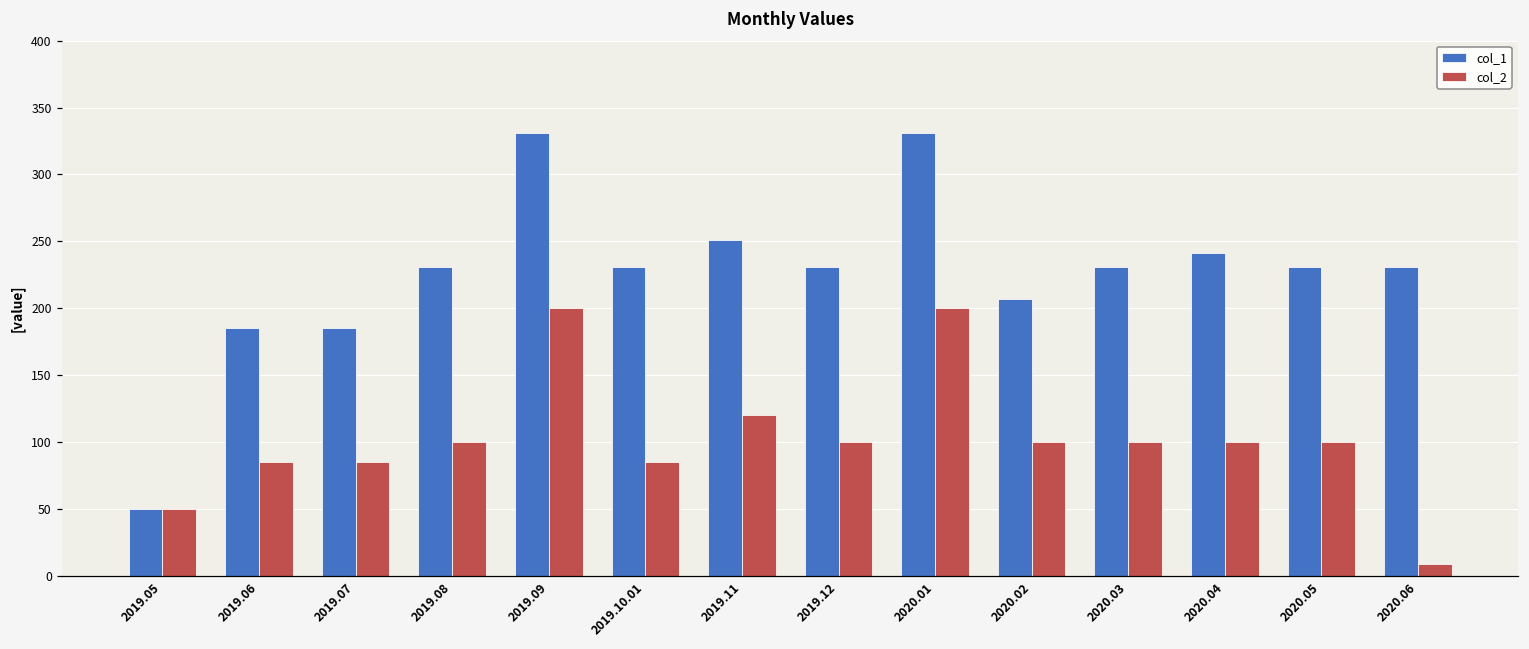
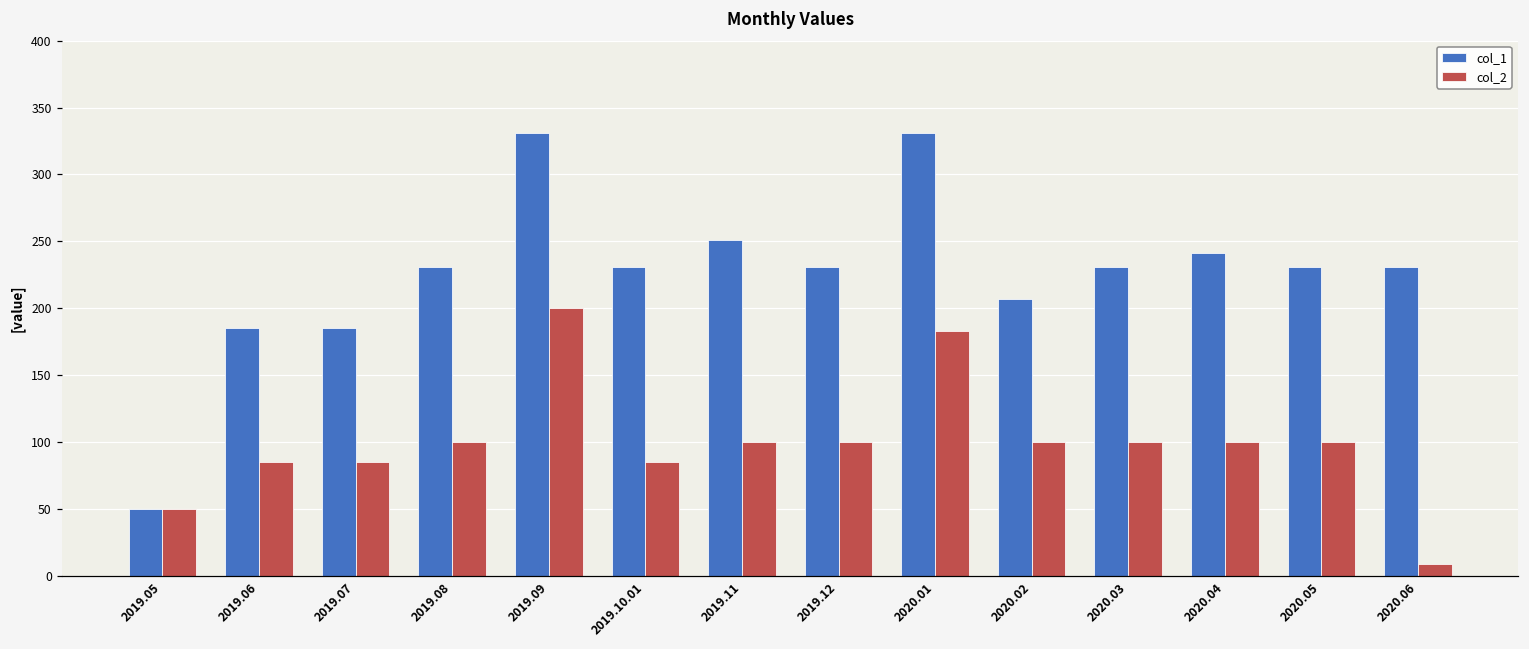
col_2, 2019.11: 120 -> 100
col_2, 2020.01: 200 -> 183
